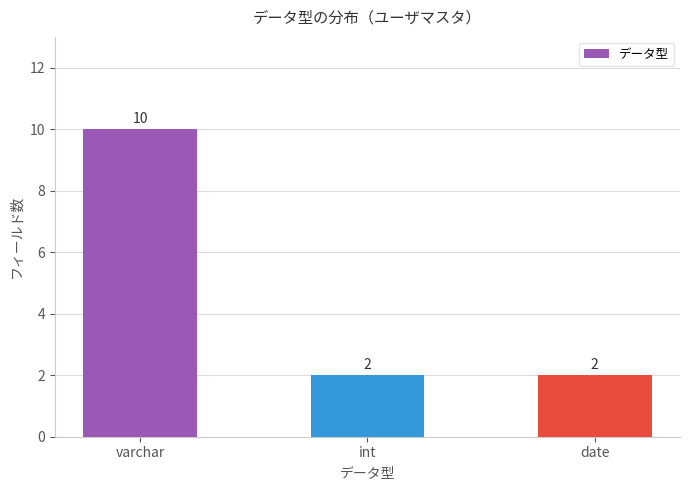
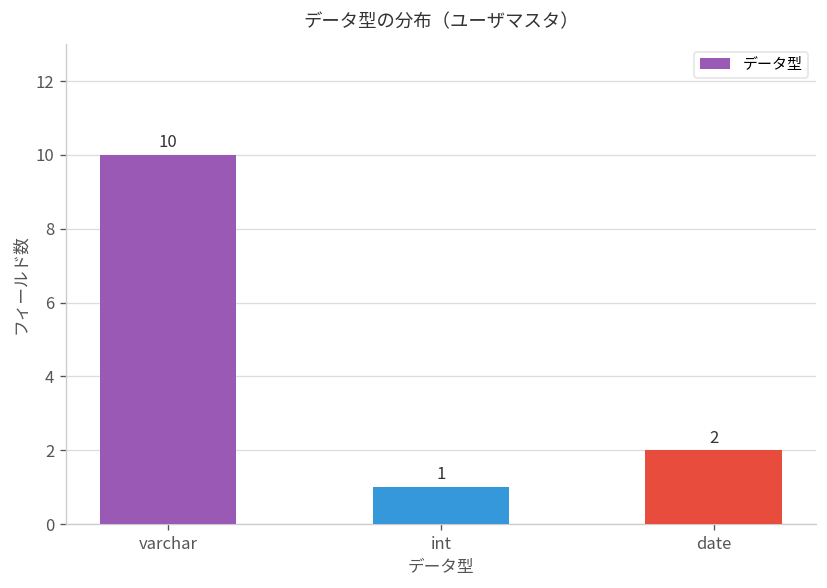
int: 2 -> 1
